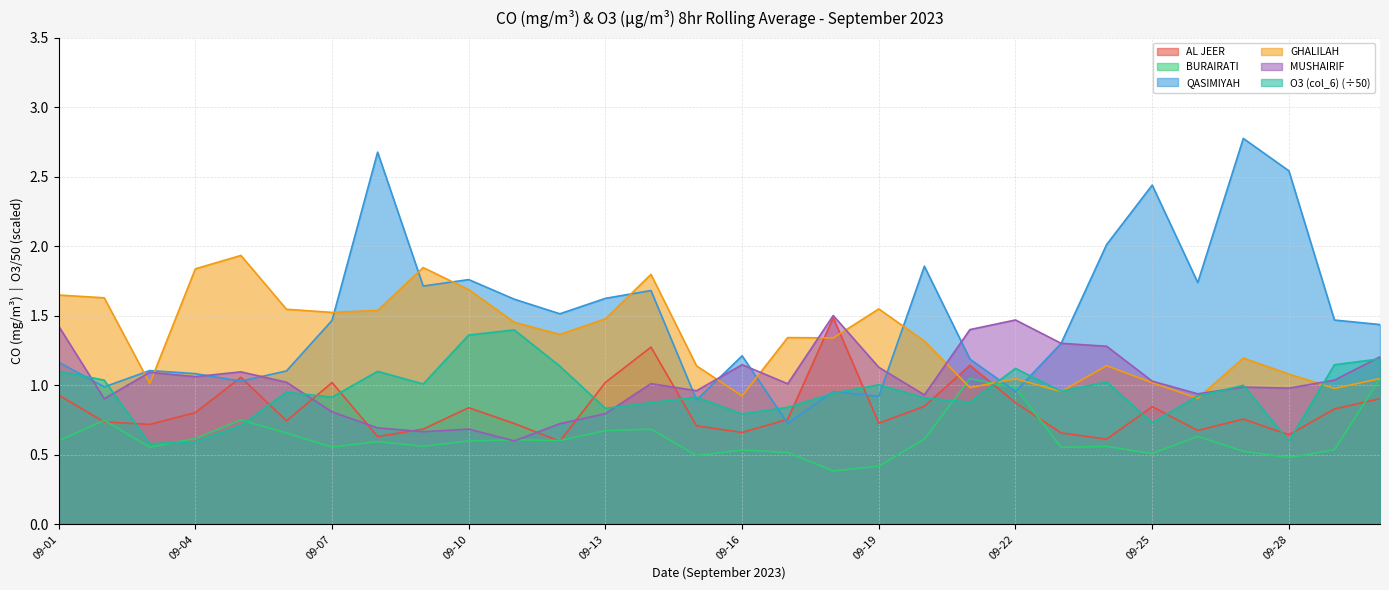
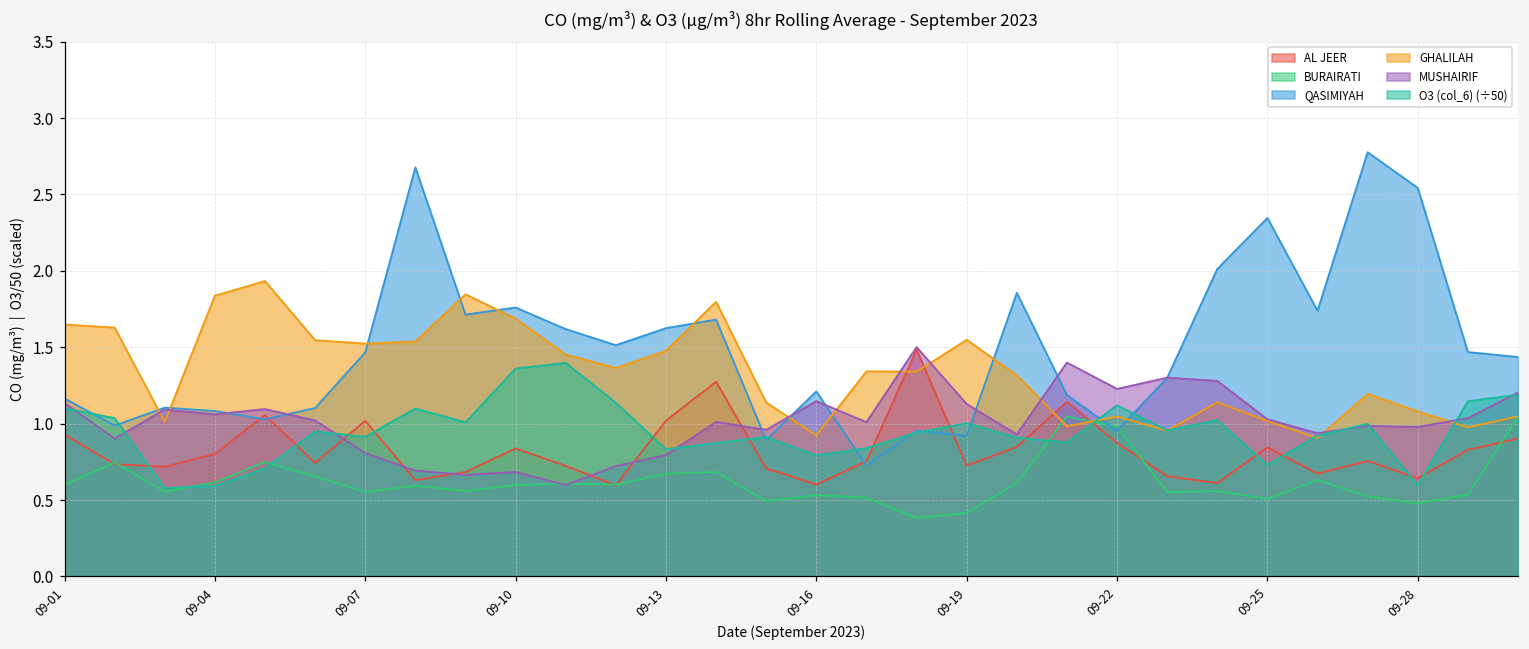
MUSHAIRIF, 09-01: 1.43 -> 1.14
AL JEER, 09-16: 0.66 -> 0.60
MUSHAIRIF, 09-22: 1.47 -> 1.23
QASIMIYAH, 09-25: 2.44 -> 2.35
